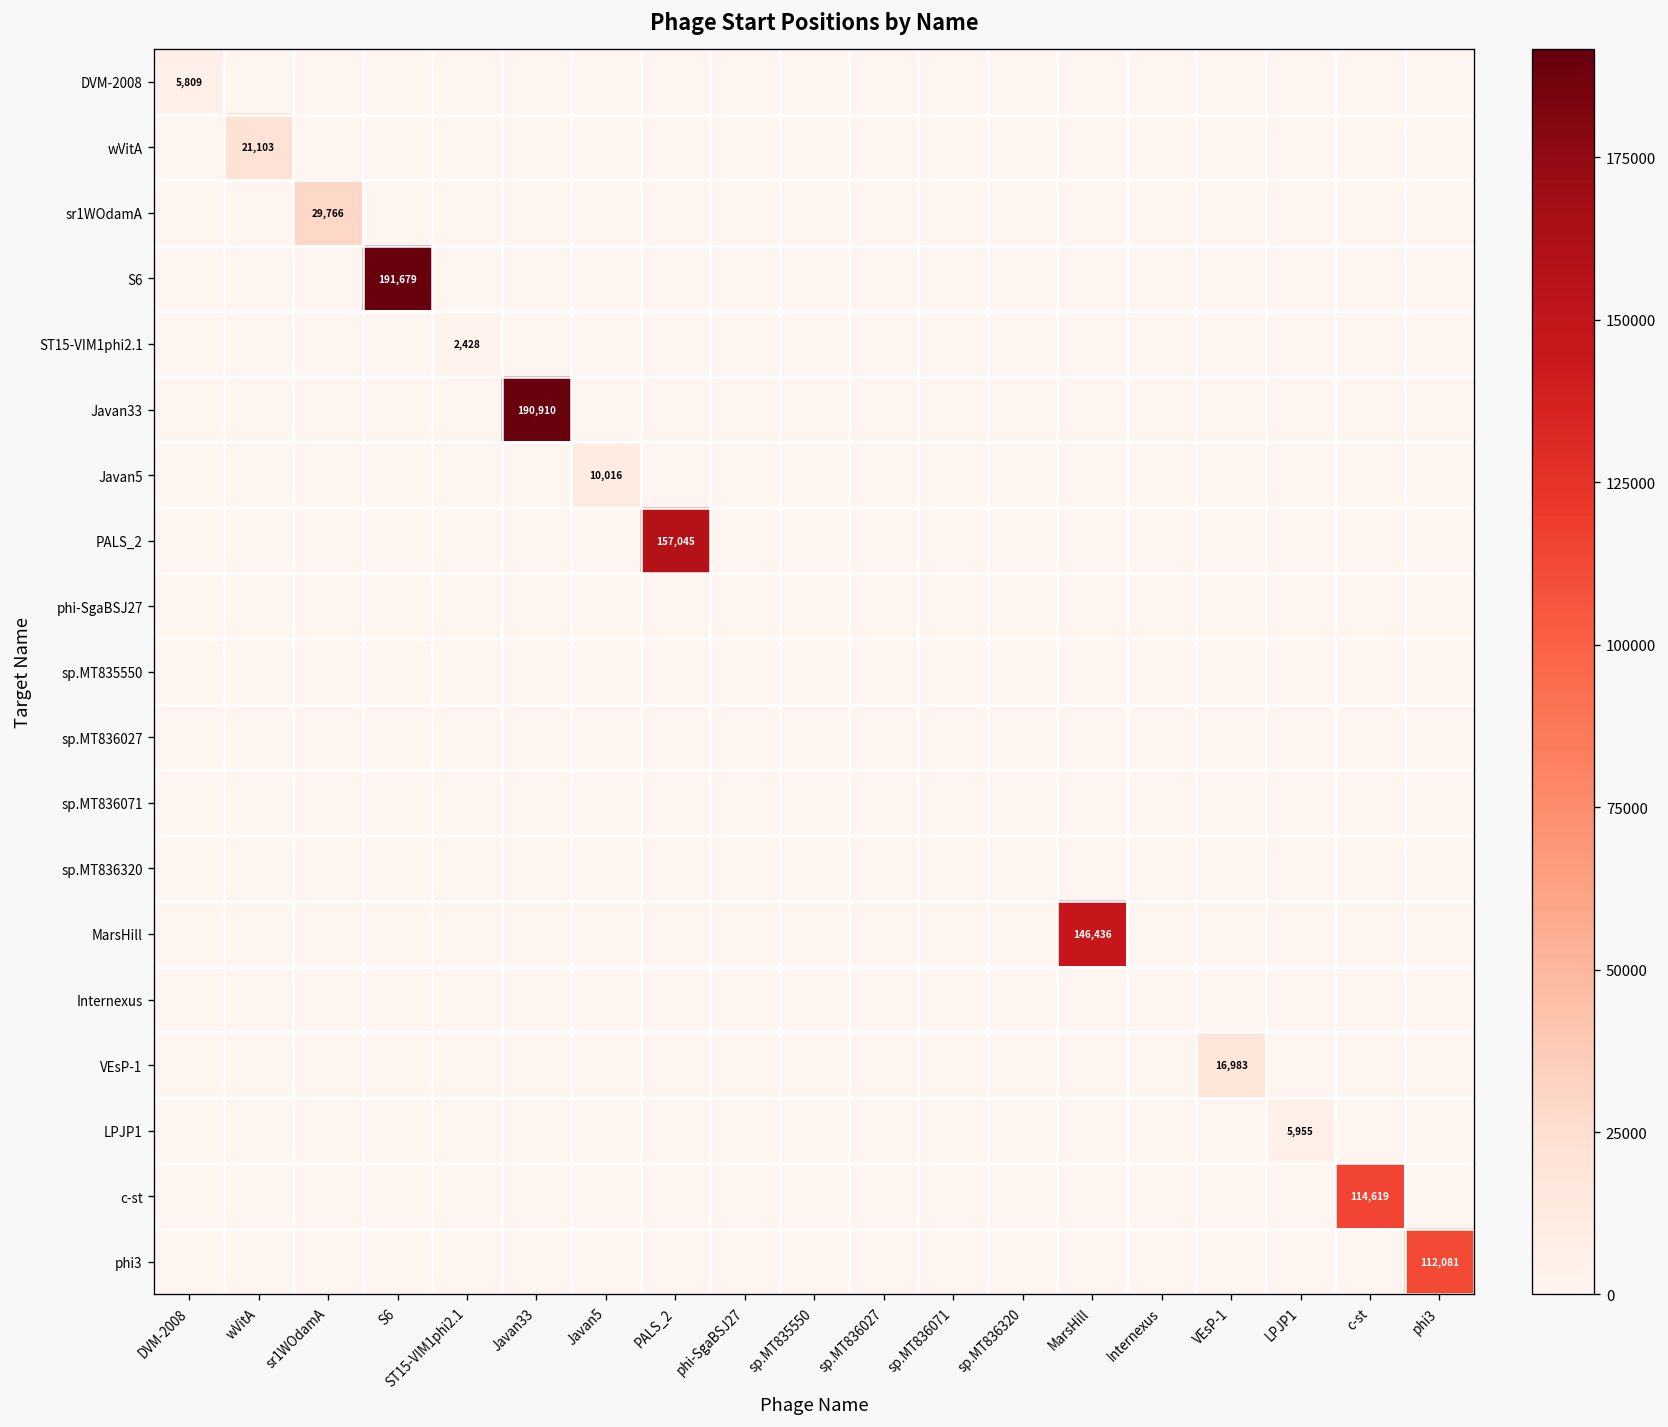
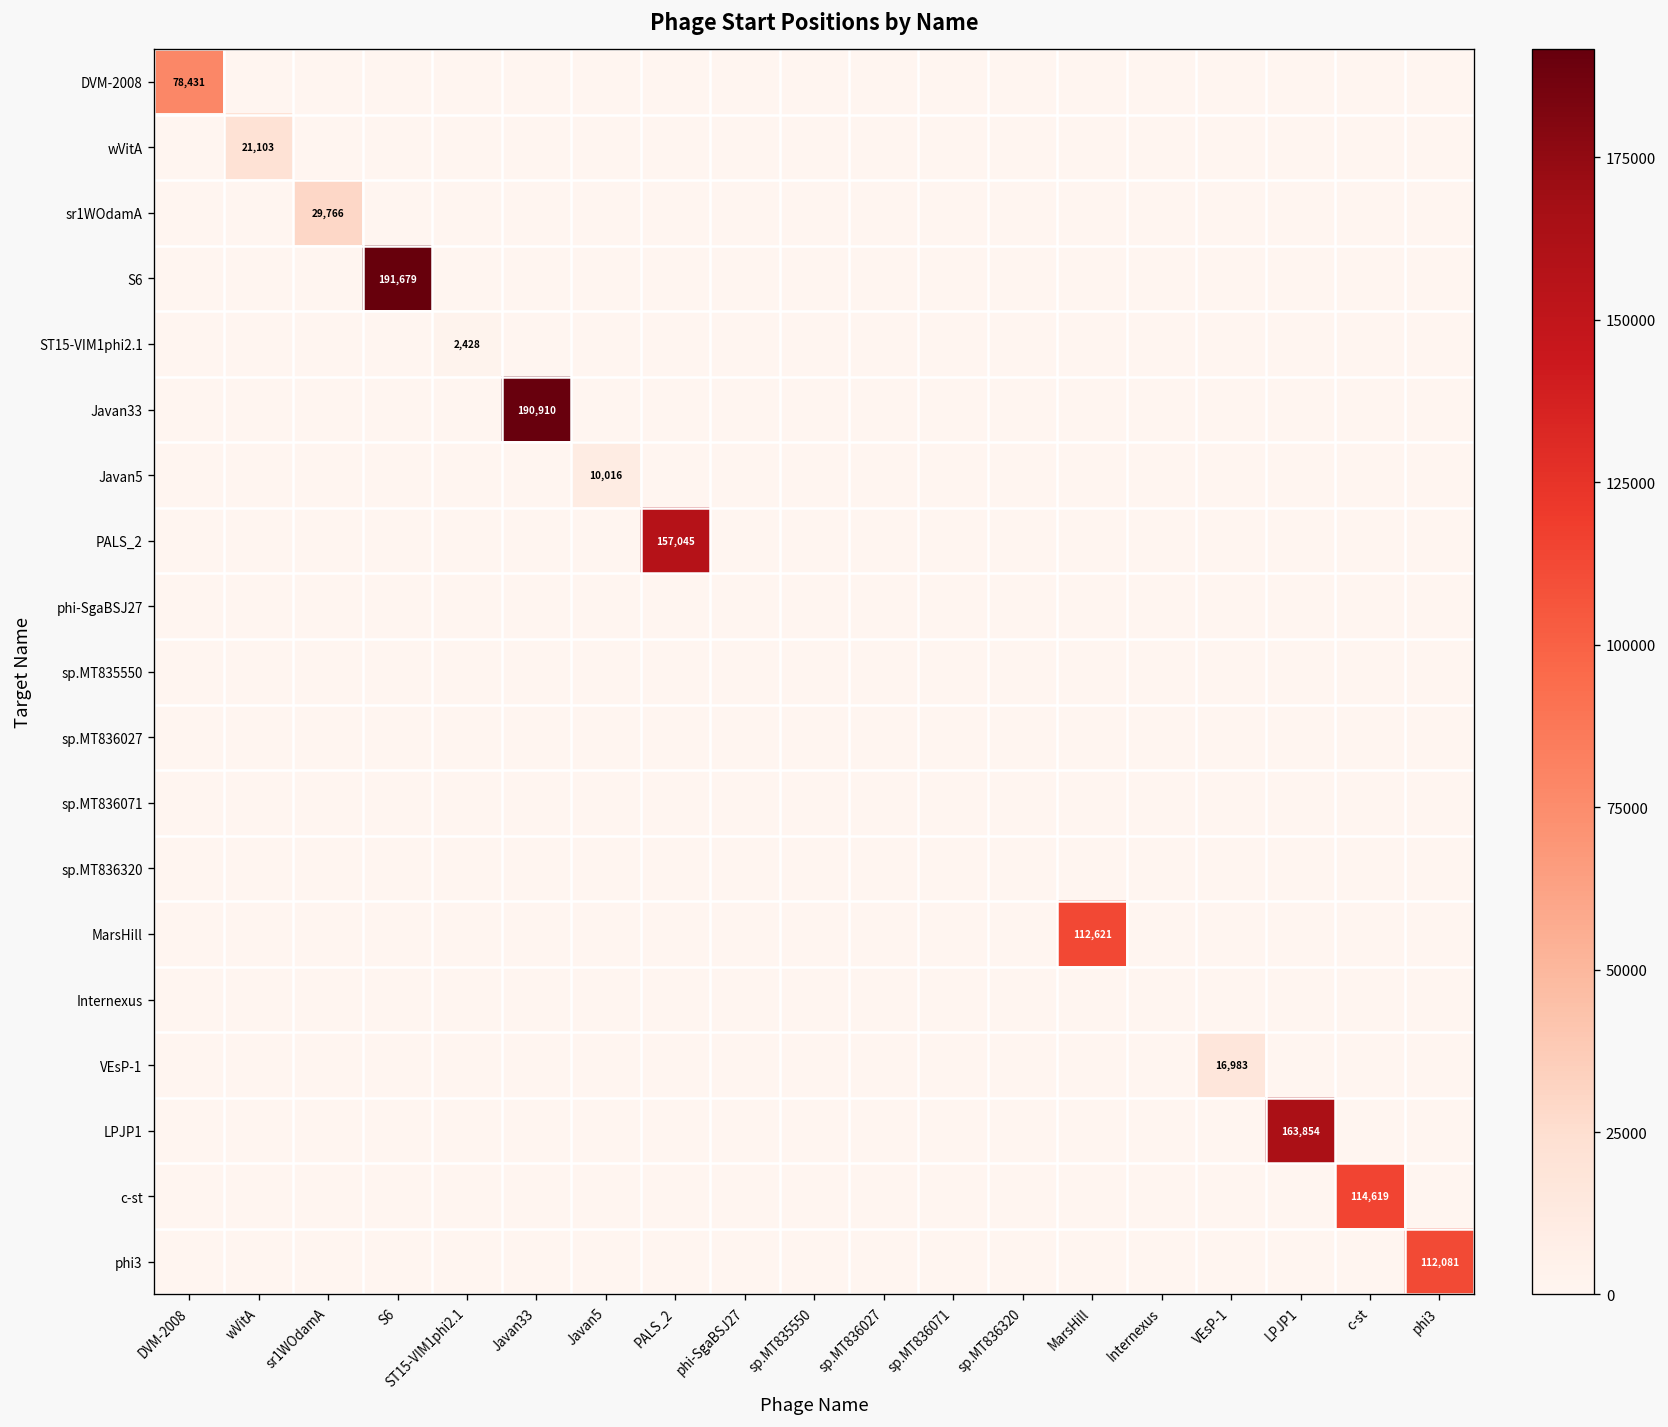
DVM-2008, DVM-2008: 5,809 -> 78,431
MarsHill, MarsHill: 146,436 -> 112,621
LPJP1, LPJP1: 5,955 -> 163,854
